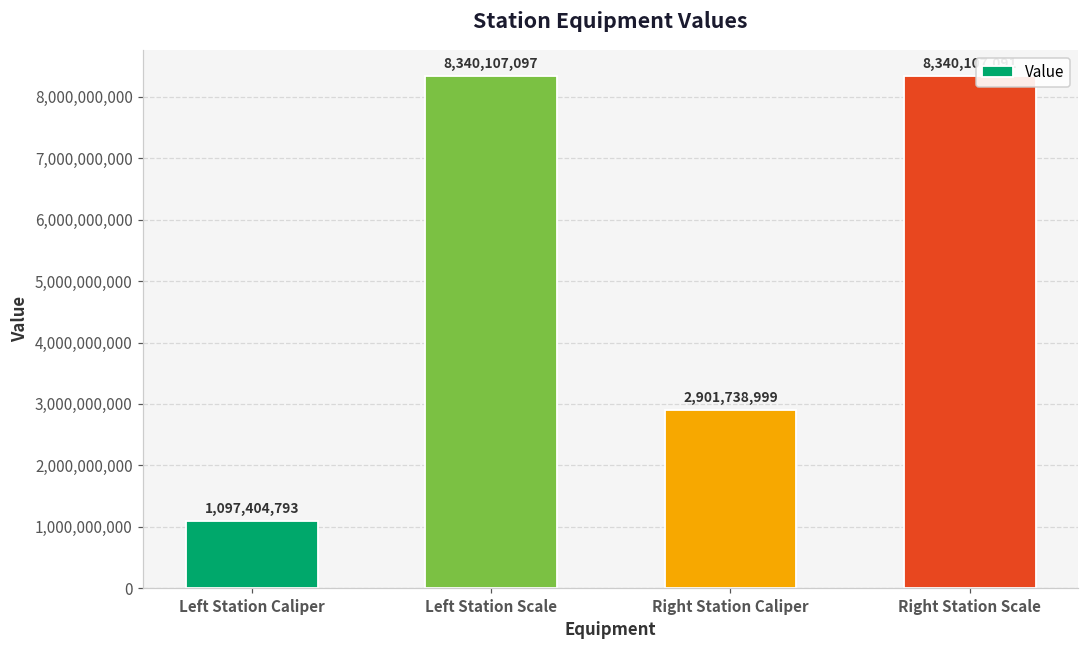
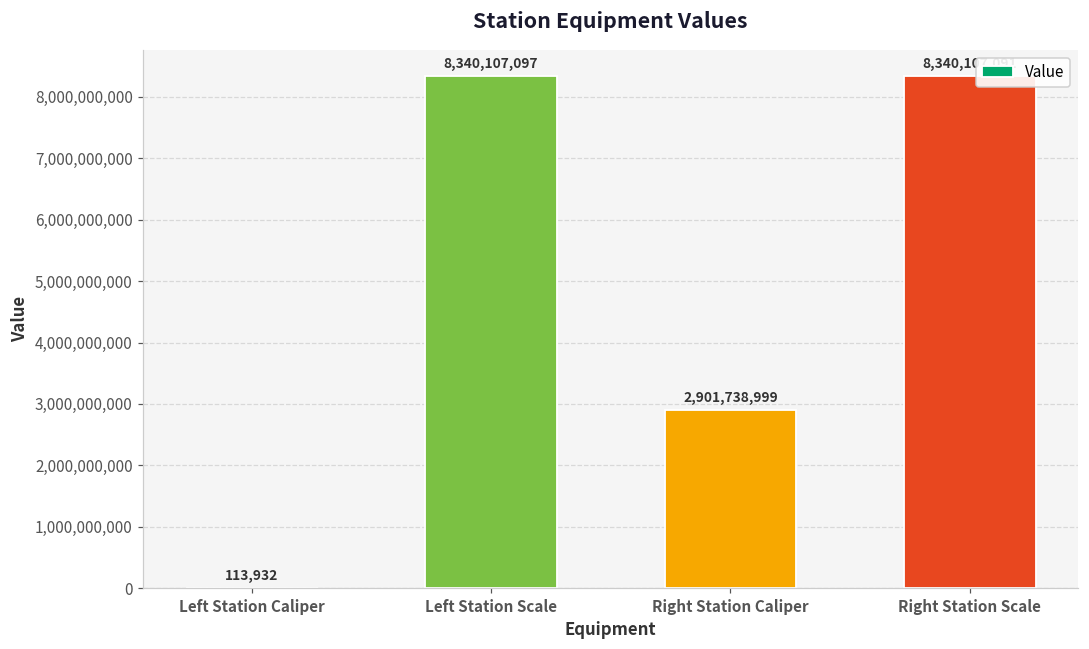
Left Station Caliper: 1,097,404,793 -> 113,932
